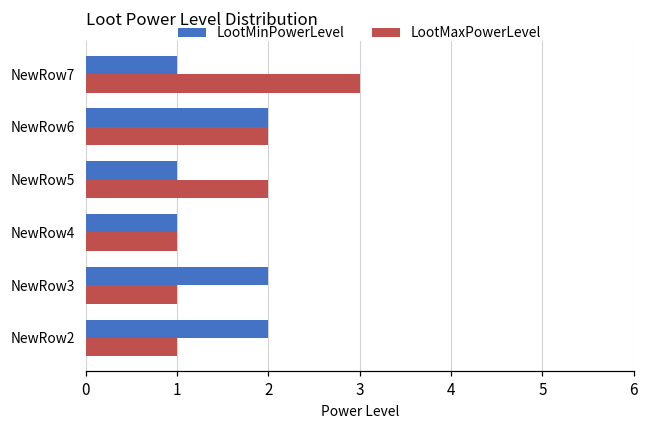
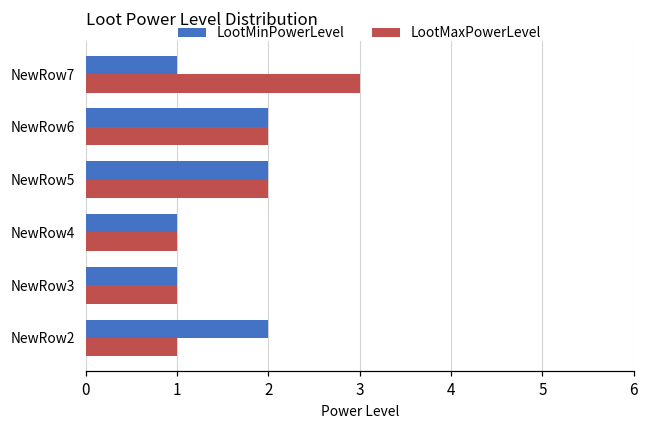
LootMinPowerLevel, NewRow5: 1 -> 2
LootMinPowerLevel, NewRow3: 2 -> 1
